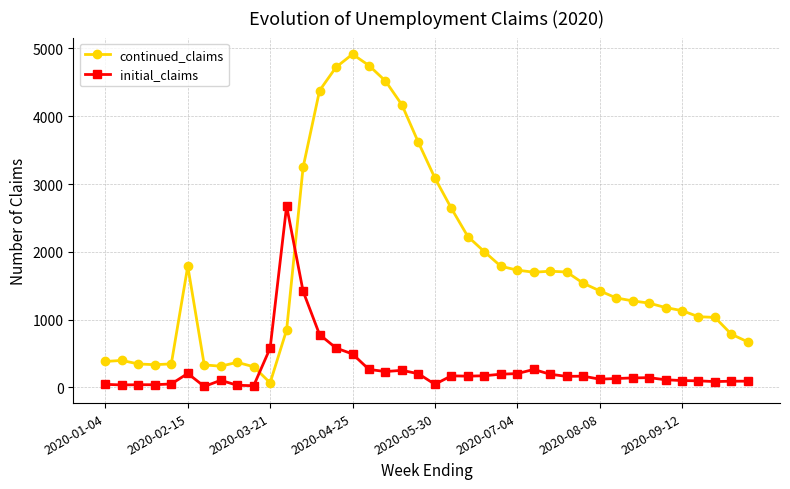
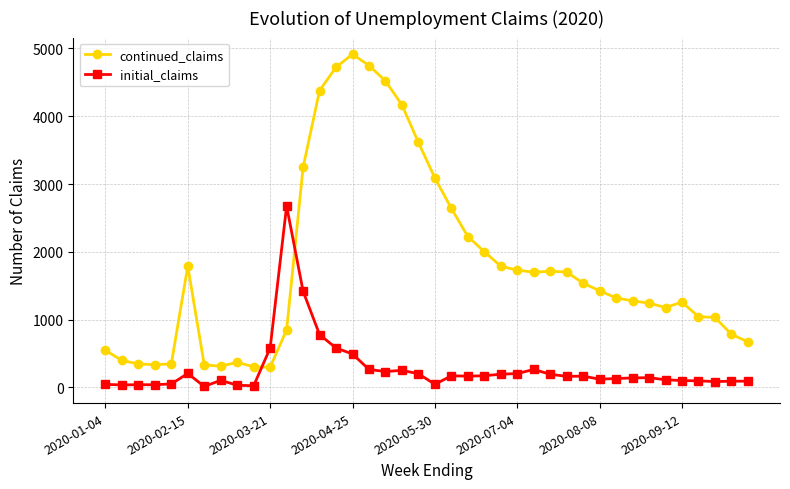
continued_claims, 2020-01-04: 400 -> 500
continued_claims, 2020-03-21: 100 -> 300
continued_claims, 2020-09-12: 1100 -> 1300
